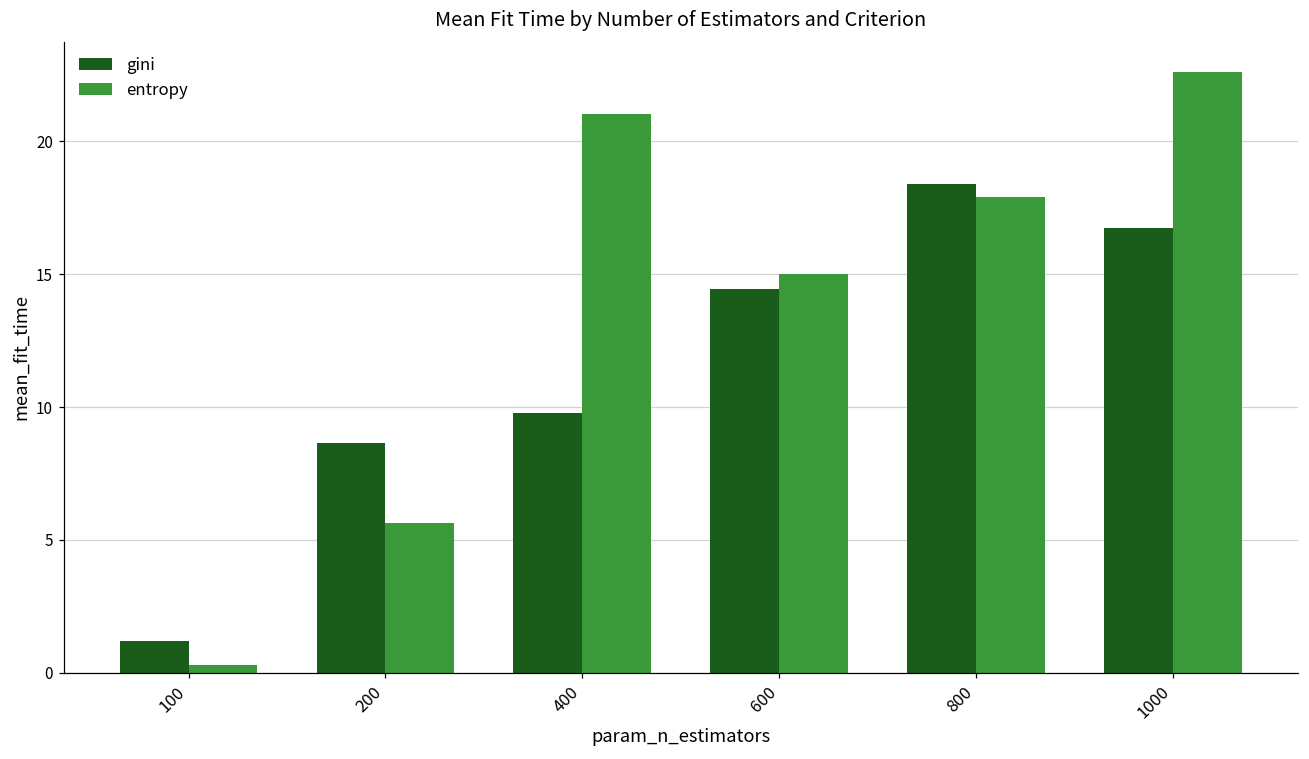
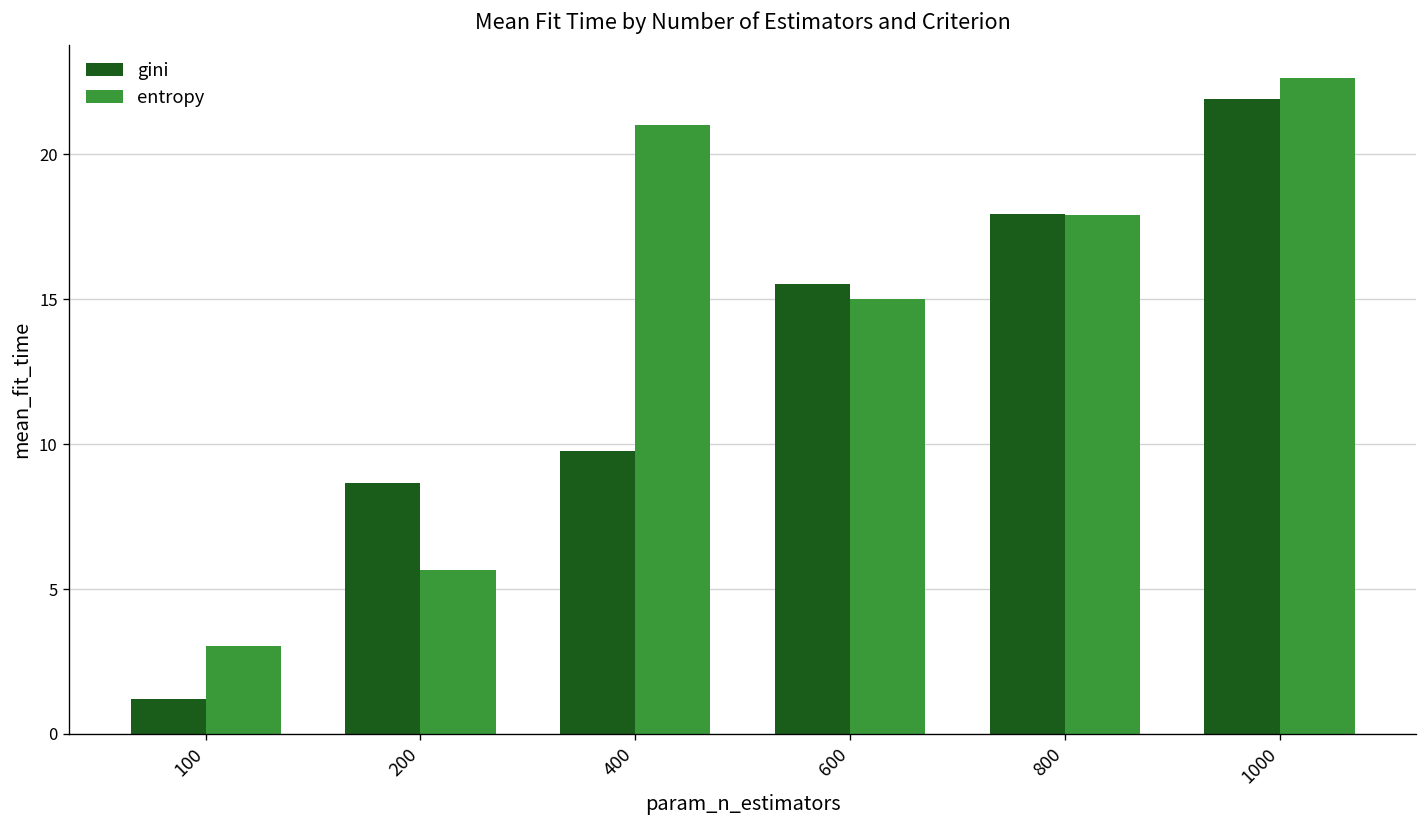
entropy, 100: 0.3 -> 3.1
gini, 600: 14.5 -> 15.5
gini, 800: 18.4 -> 17.9
gini, 1000: 16.7 -> 21.9
